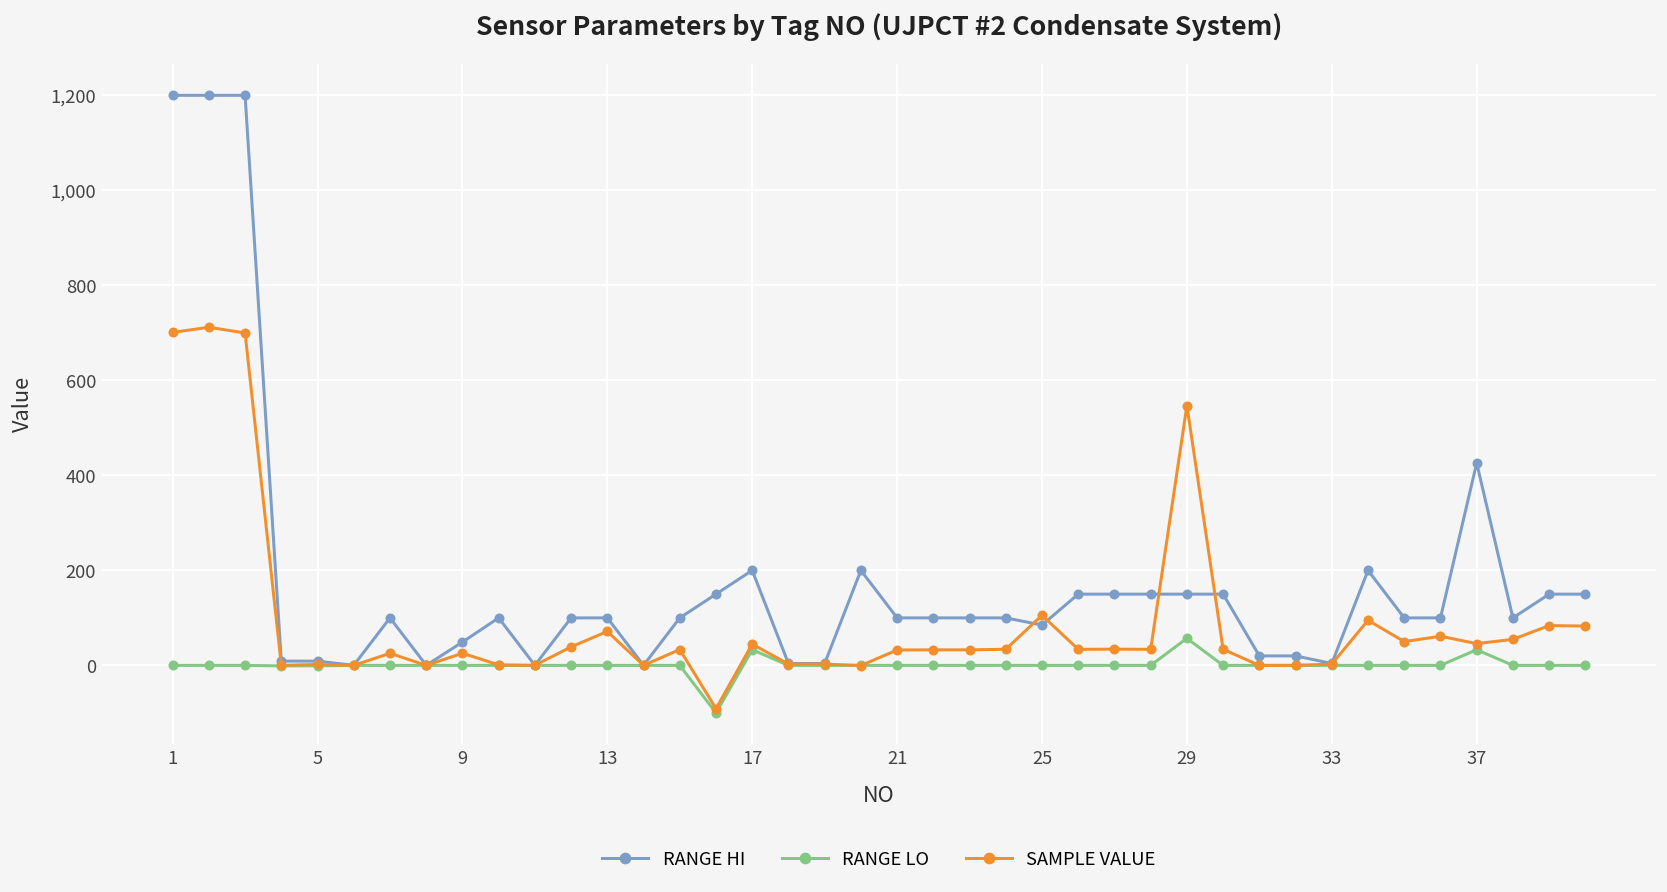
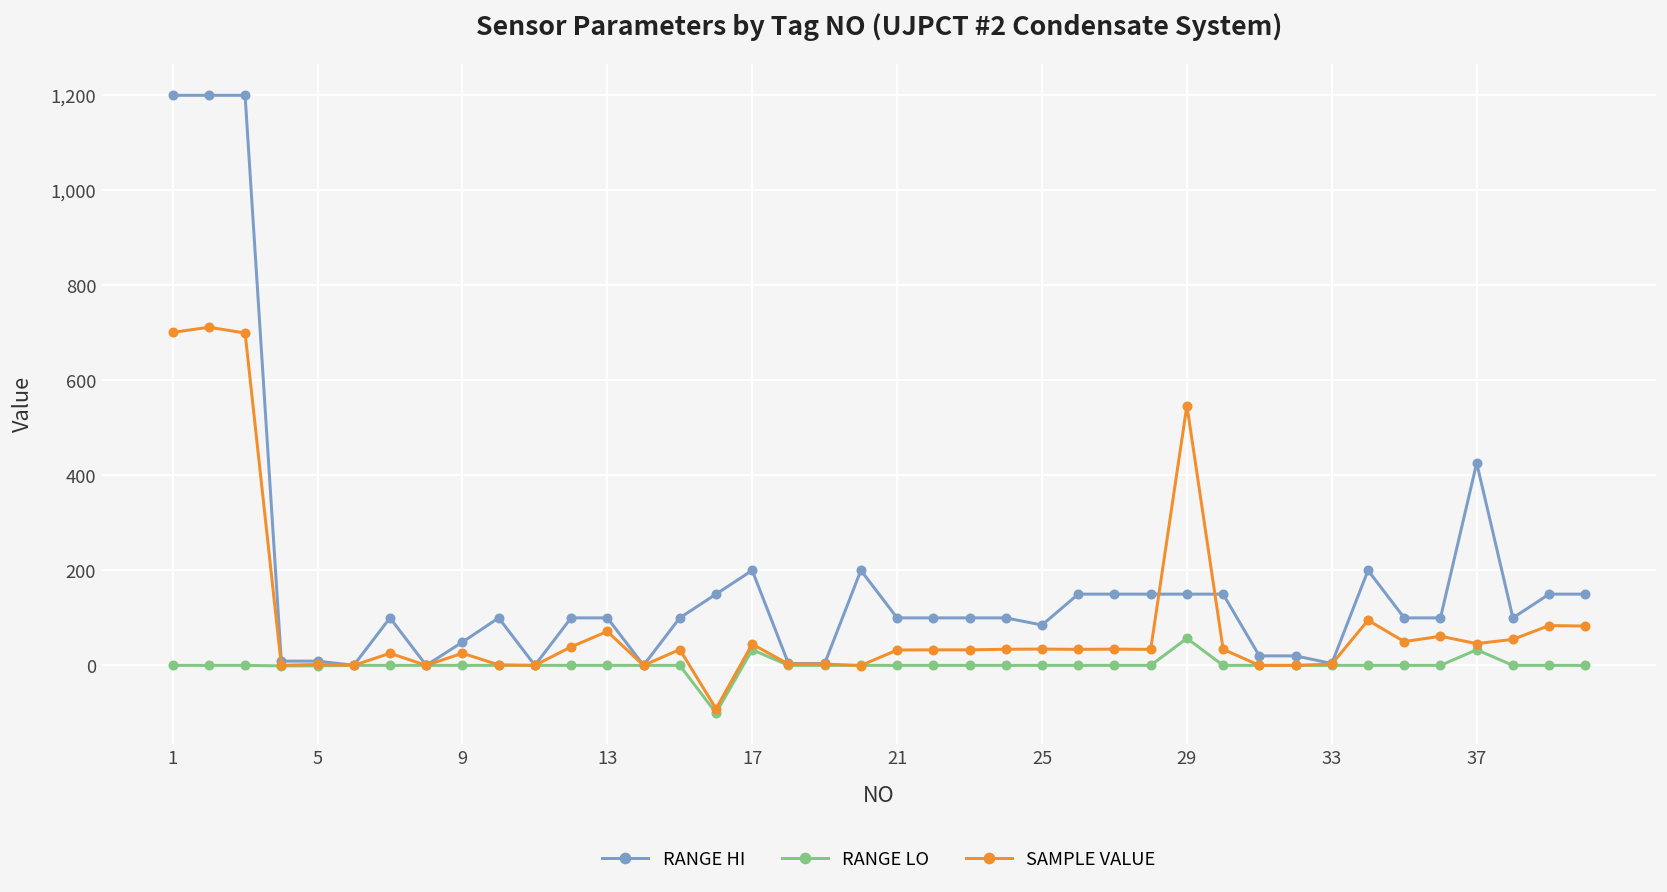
SAMPLE VALUE, 25: 110 -> 30
